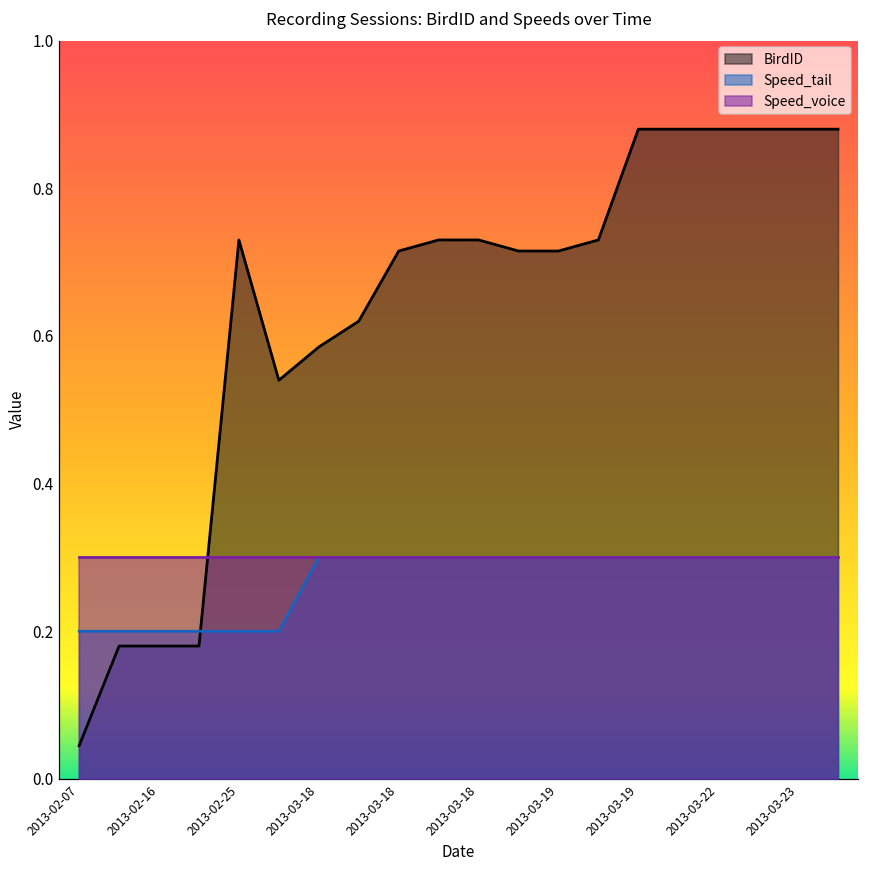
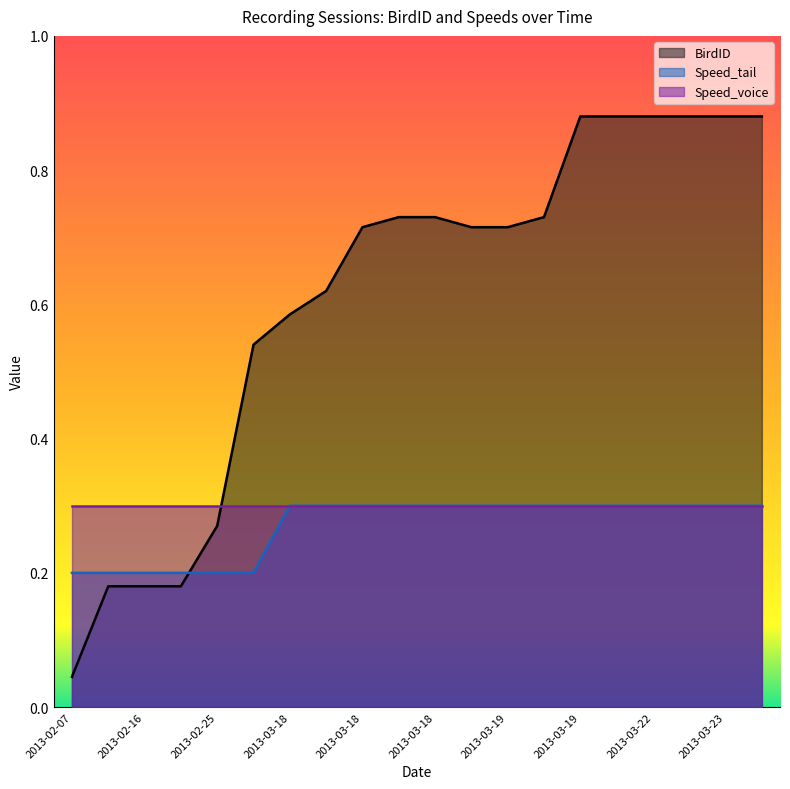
BirdID, 2013-02-25: 0.73 -> 0.27
